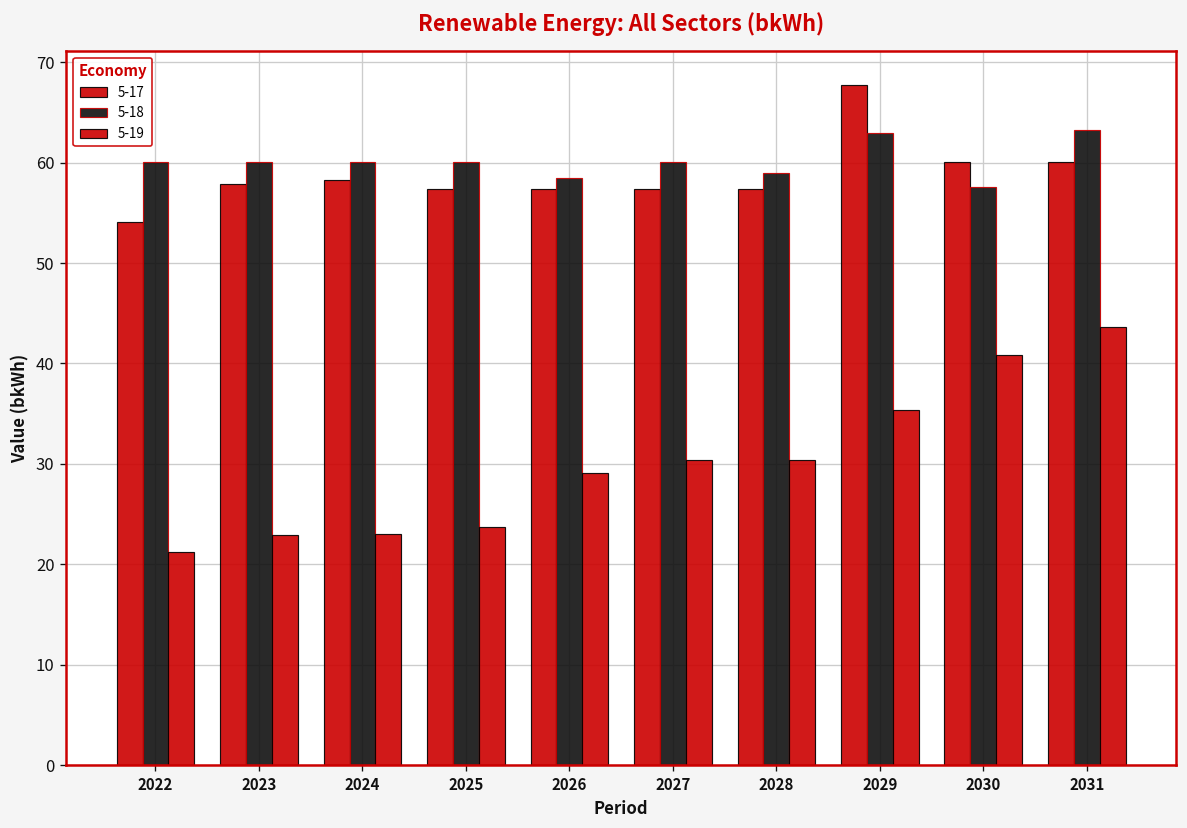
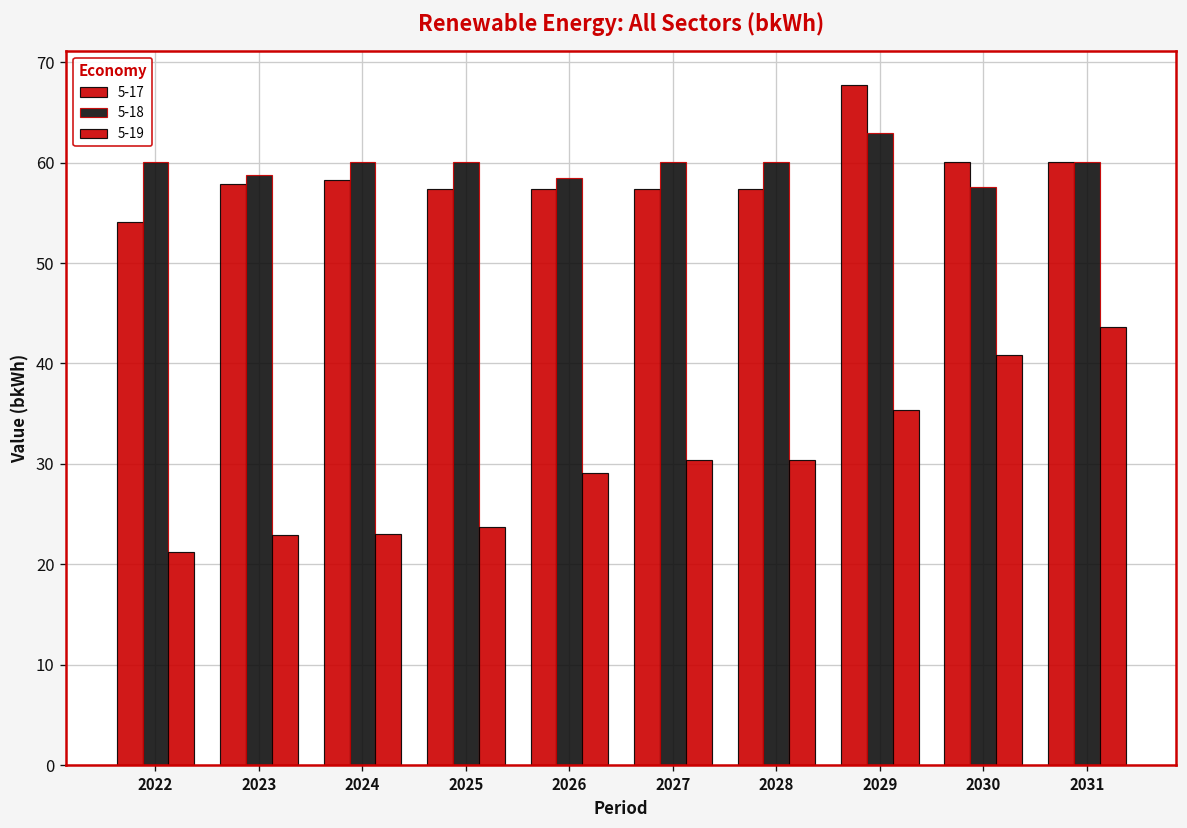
5-18, 2023: 60 -> 59
5-18, 2028: 59 -> 60
5-18, 2031: 63 -> 60
